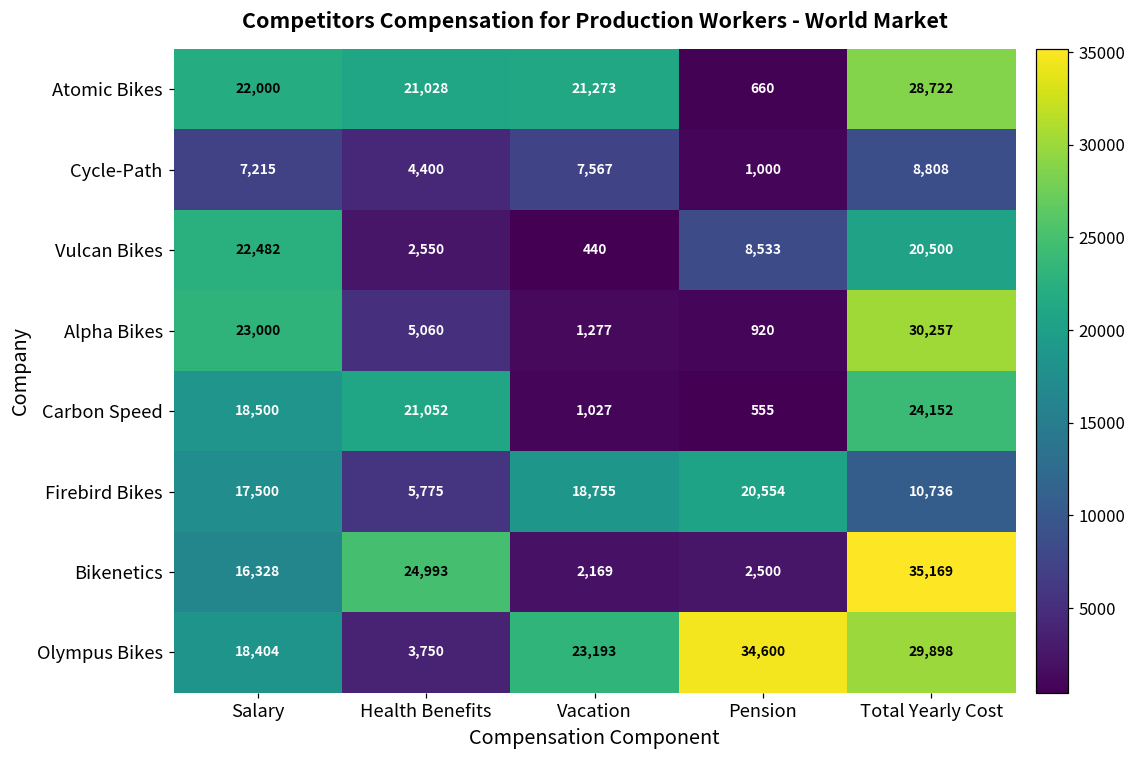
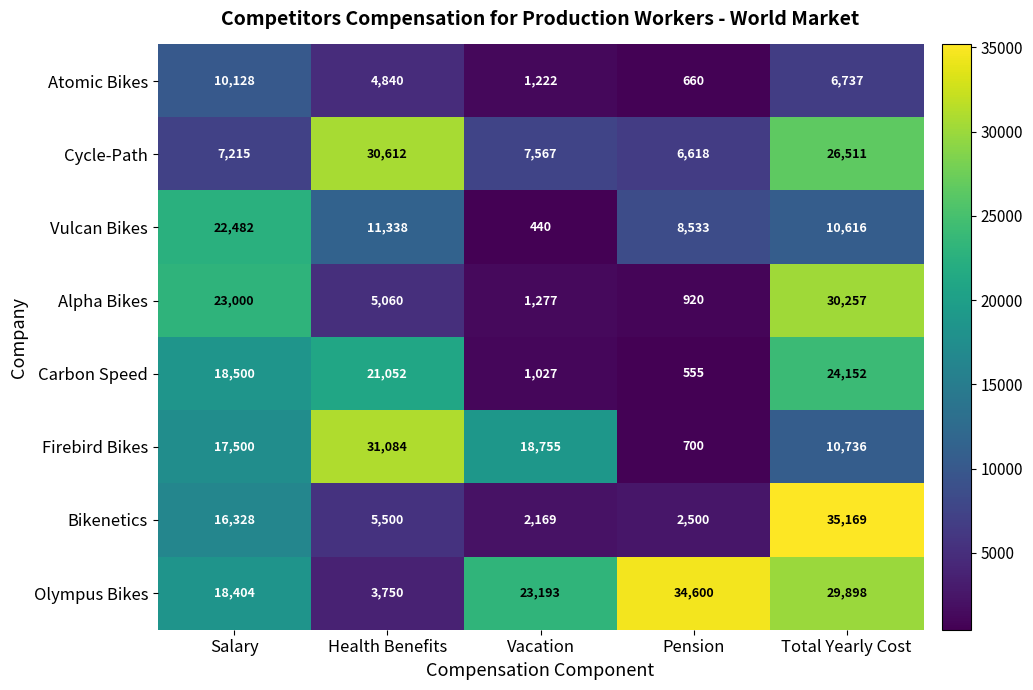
Atomic Bikes, Salary: 22,000 -> 10,128
Atomic Bikes, Health Benefits: 21,028 -> 4,840
Atomic Bikes, Vacation: 21,273 -> 1,222
Atomic Bikes, Total Yearly Cost: 28,722 -> 6,737
Cycle-Path, Health Benefits: 4,400 -> 30,612
Cycle-Path, Pension: 1,000 -> 6,618
Cycle-Path, Total Yearly Cost: 8,808 -> 26,511
Vulcan Bikes, Health Benefits: 2,550 -> 11,338
Vulcan Bikes, Total Yearly Cost: 20,500 -> 10,616
Firebird Bikes, Health Benefits: 5,775 -> 31,084
Firebird Bikes, Pension: 20,554 -> 700
Bikenetics, Health Benefits: 24,993 -> 5,500
